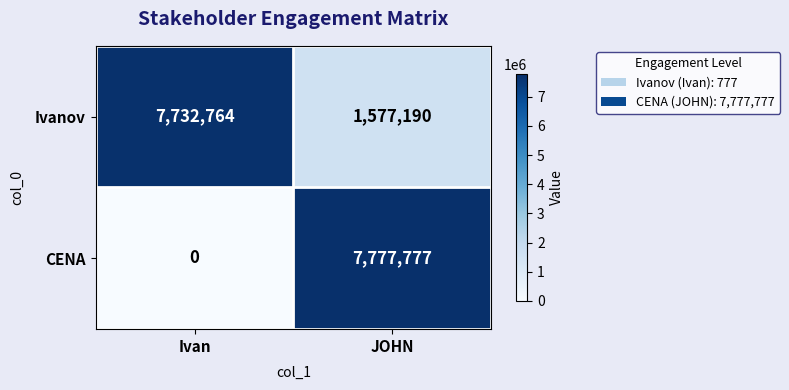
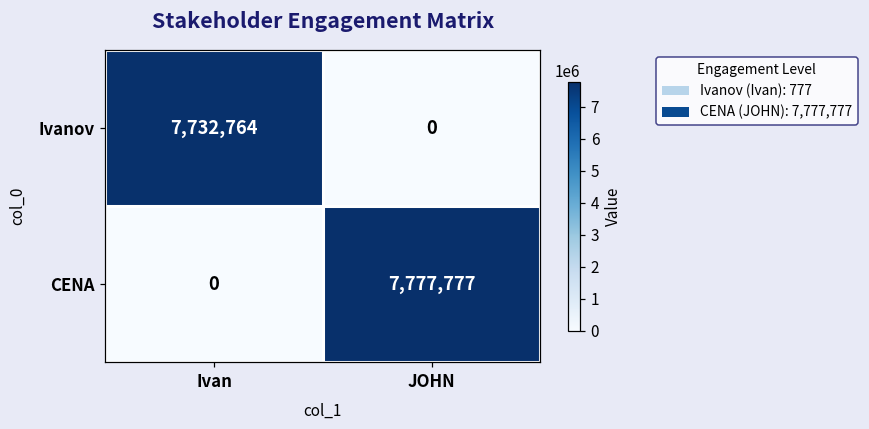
Ivanov, JOHN: 1,577,190 -> 0
